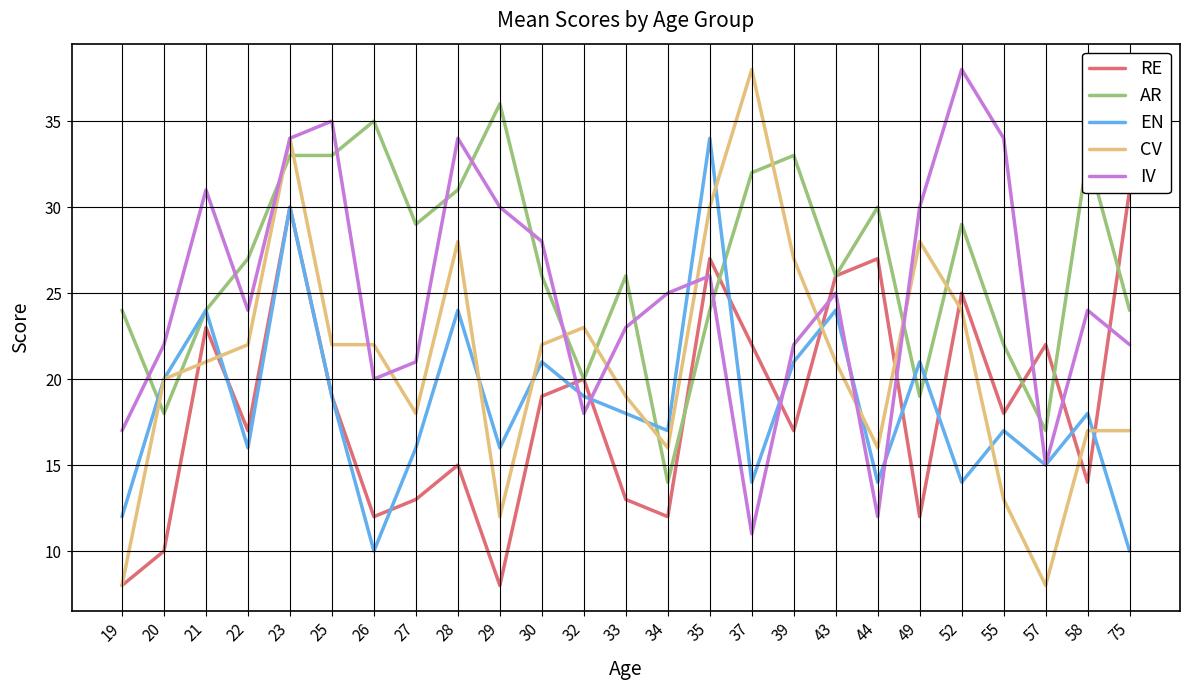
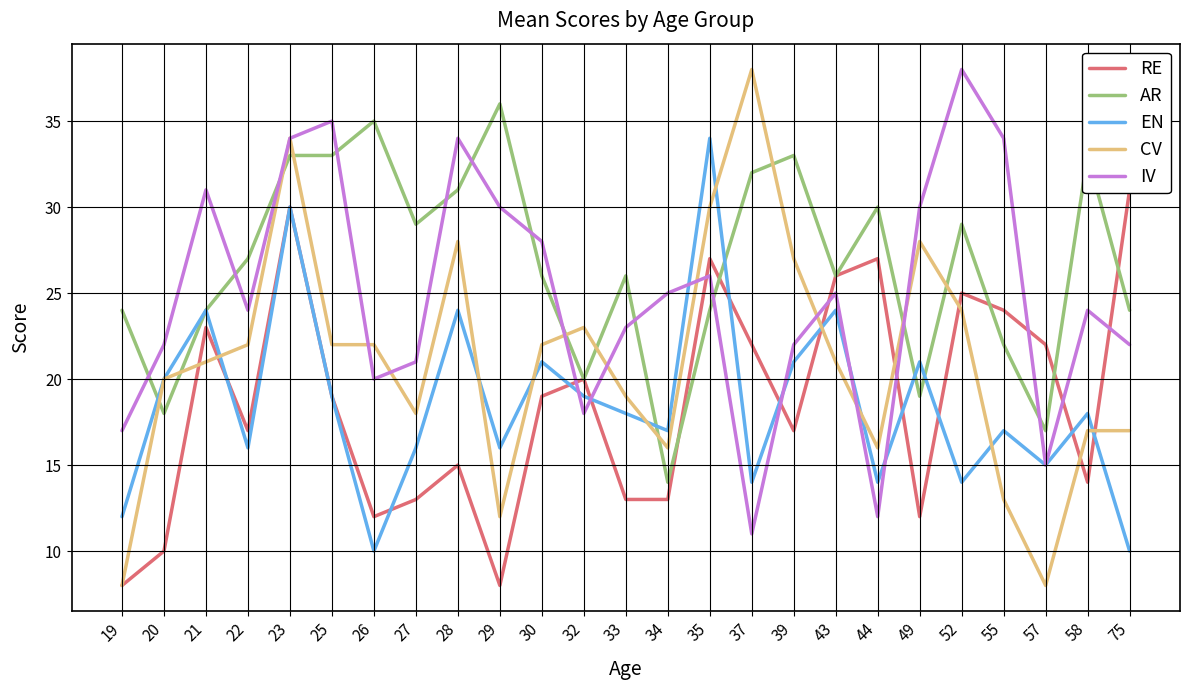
RE, 34: 12 -> 13
RE, 55: 18 -> 24
